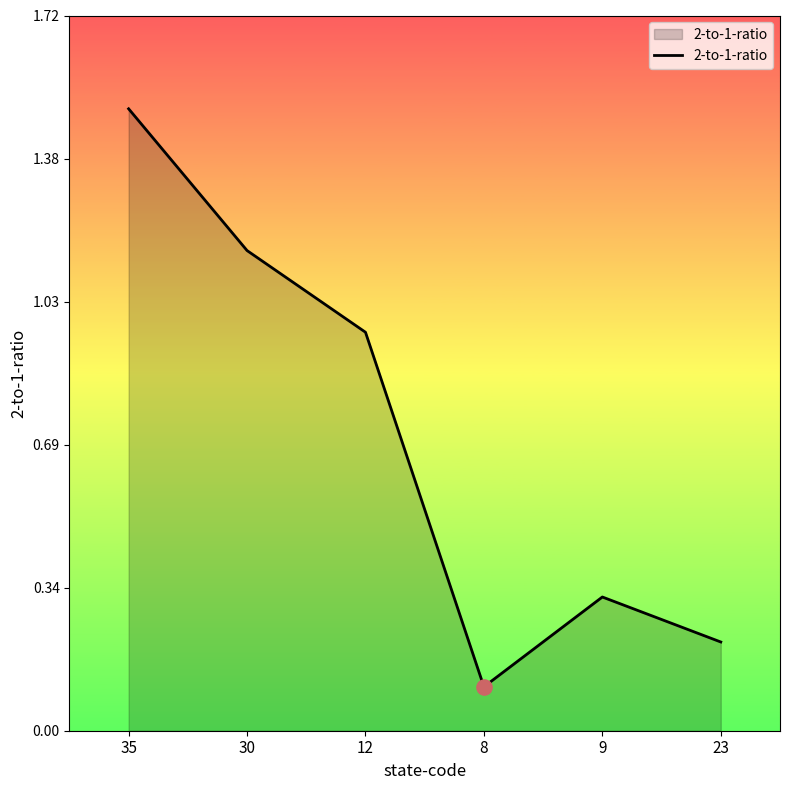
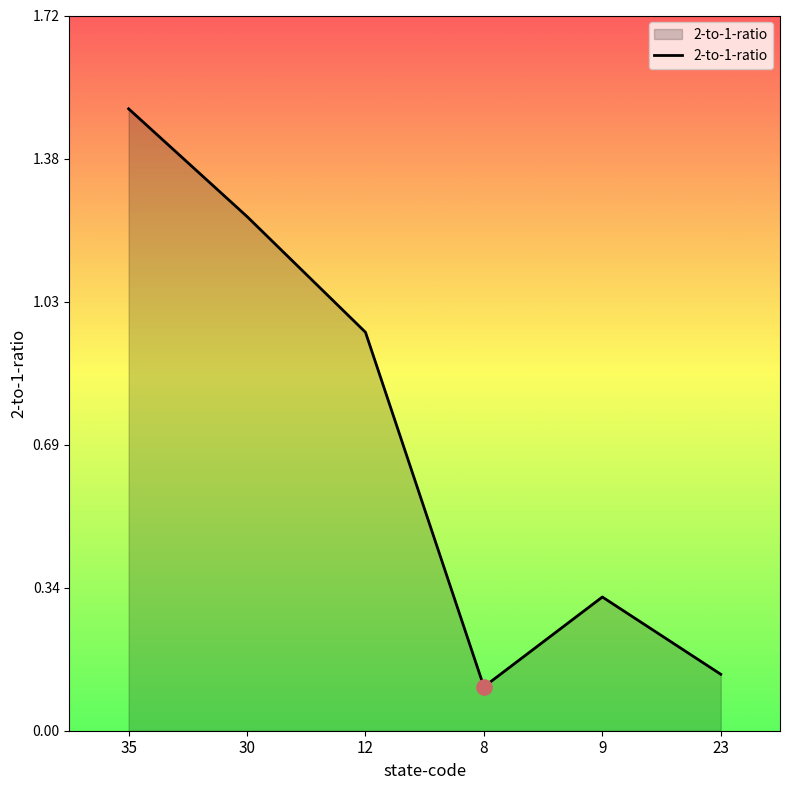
2-to-1-ratio, 30: 1.16 -> 1.24
2-to-1-ratio, 23: 0.21 -> 0.14
